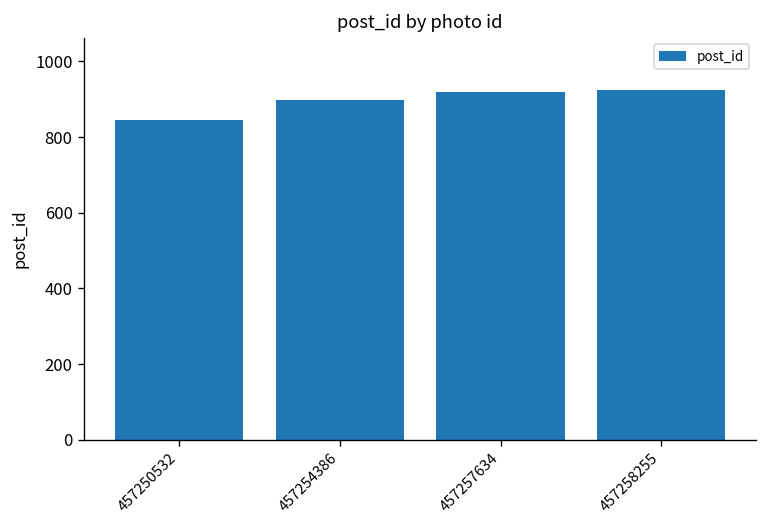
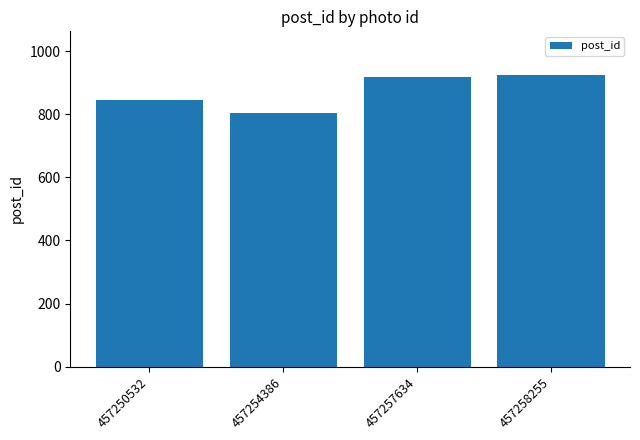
457254386: 900 -> 810
